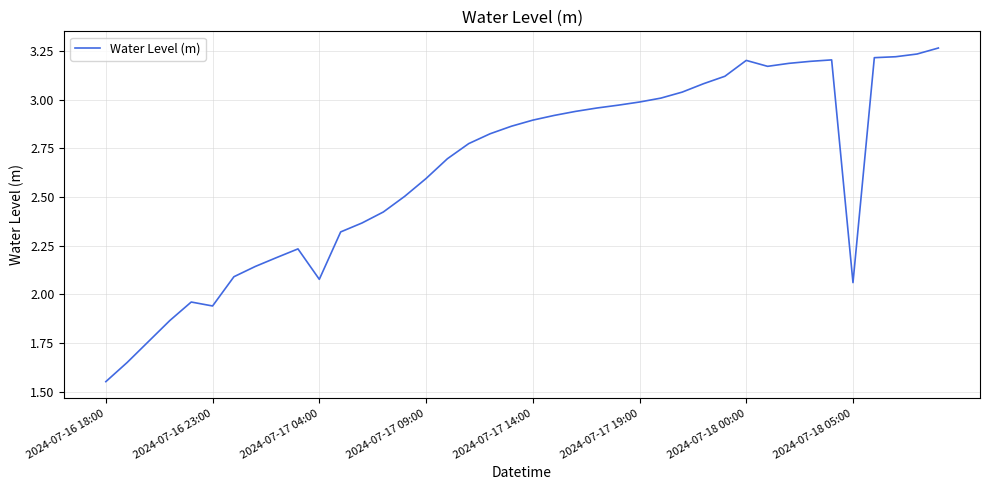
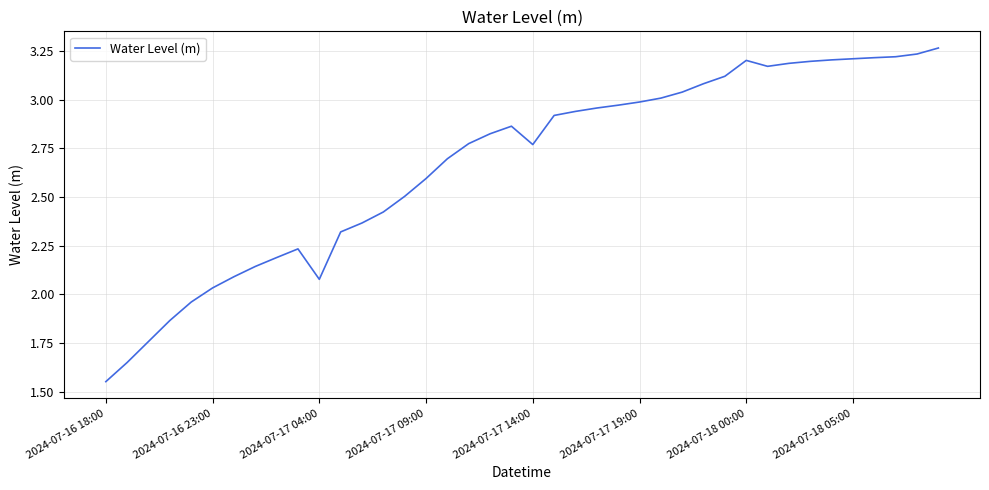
2024-07-16 23:00: 1.94 -> 2.03
2024-07-17 14:00: 2.89 -> 2.77
2024-07-18 05:00: 2.06 -> 3.21
